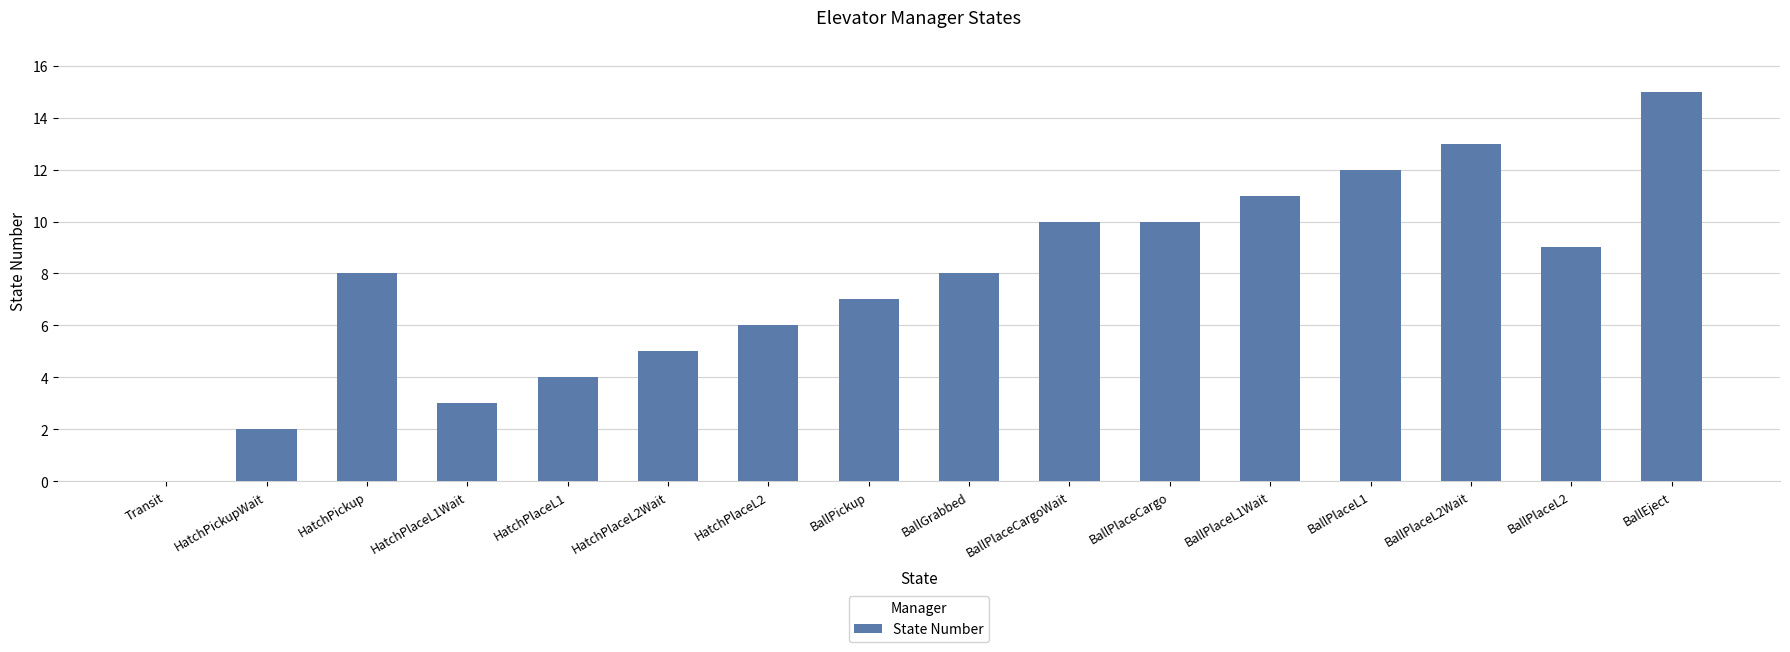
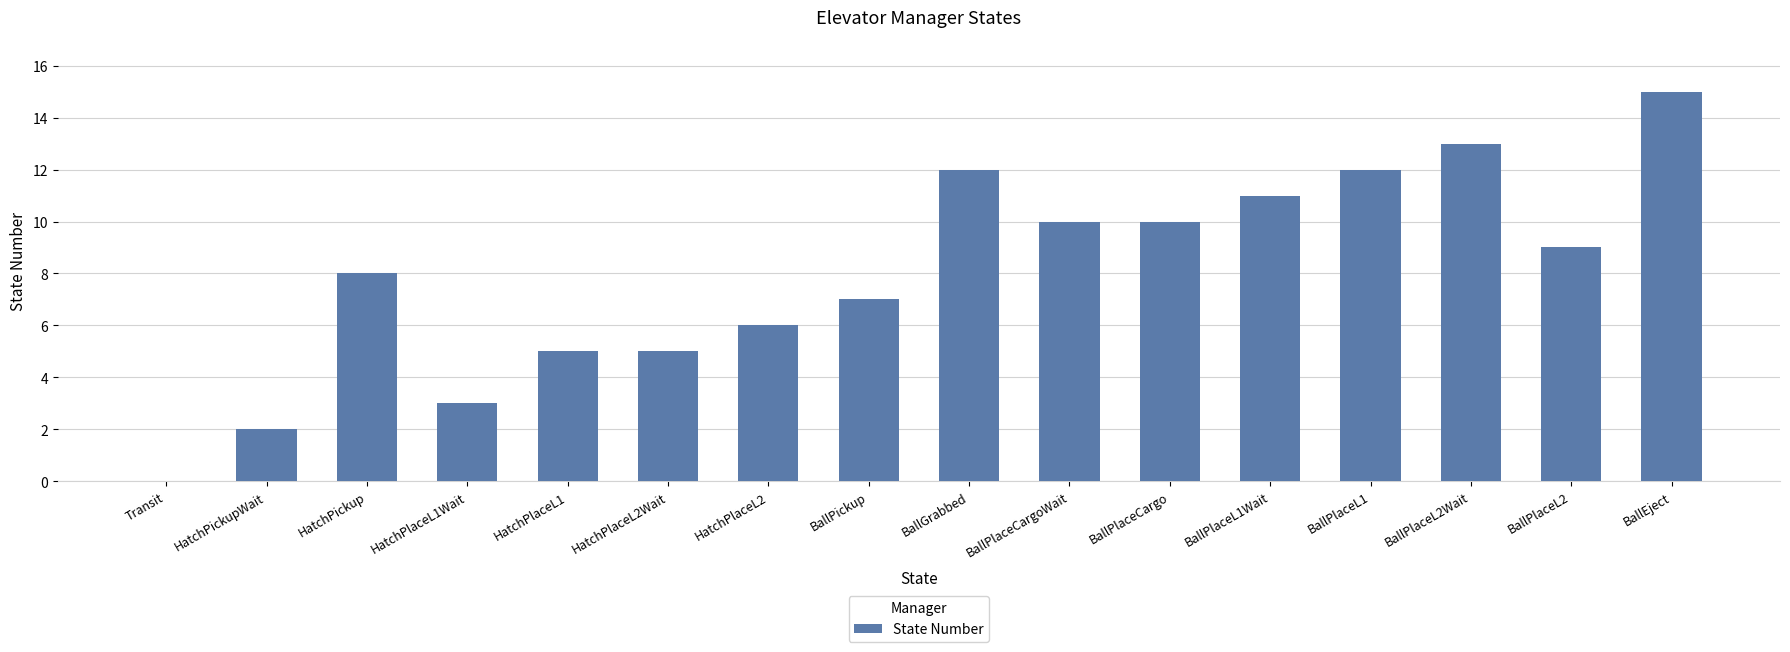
HatchPlaceL1: 4 -> 5
BallGrabbed: 8 -> 12
